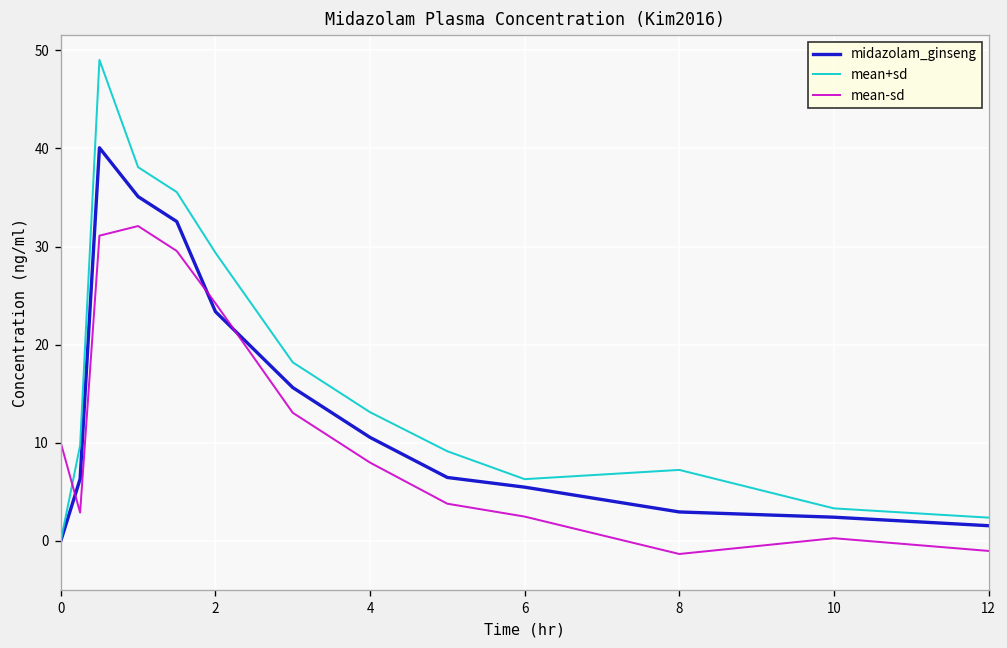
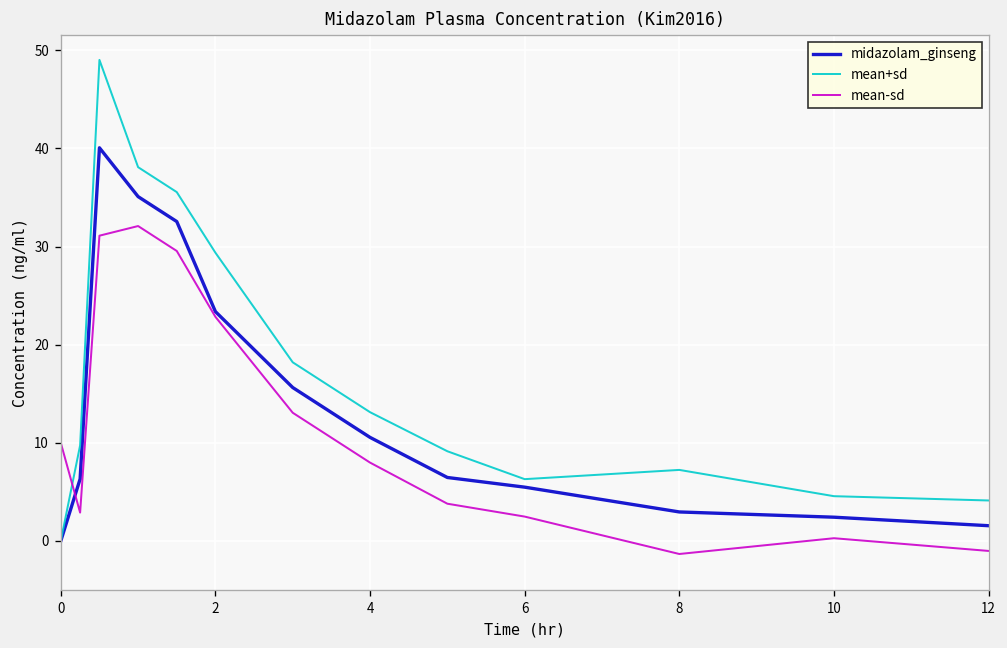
mean-sd, 2: 24 -> 23
mean+sd, 10: 3 -> 5
mean+sd, 12: 2 -> 4
